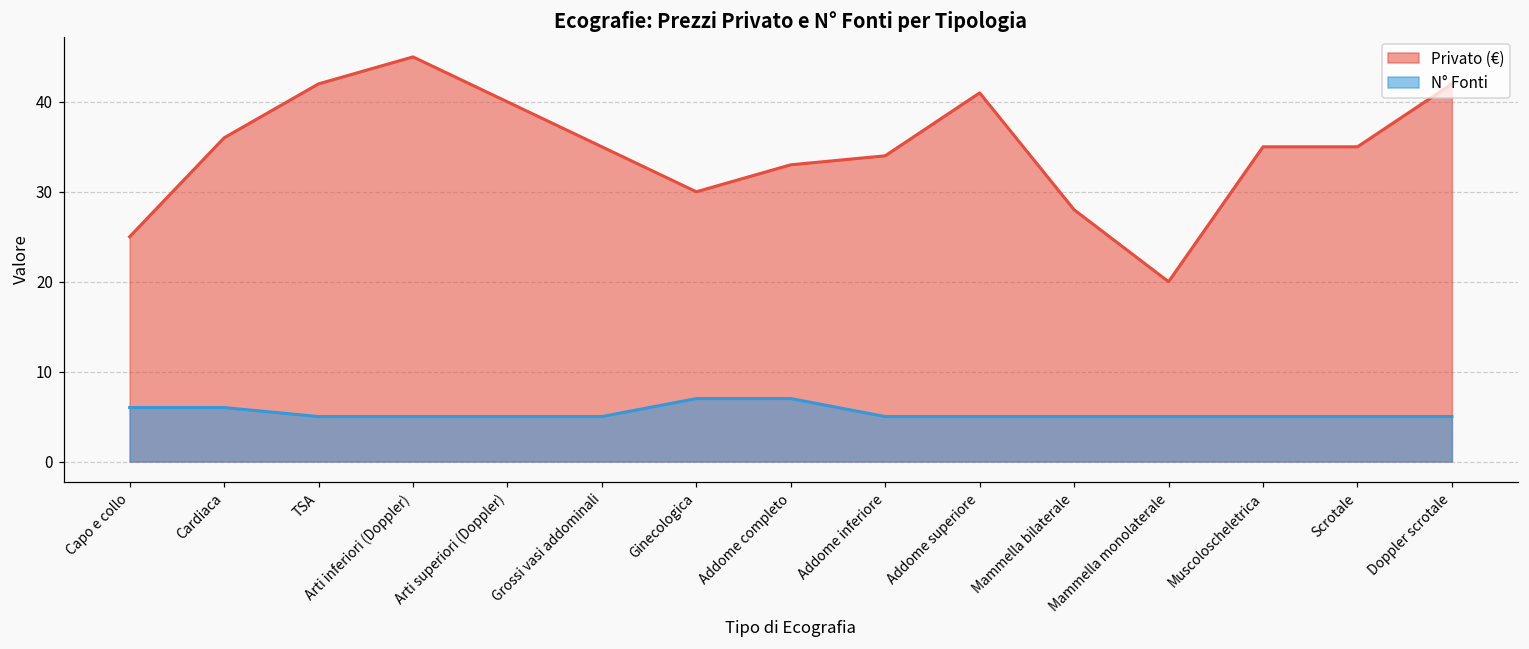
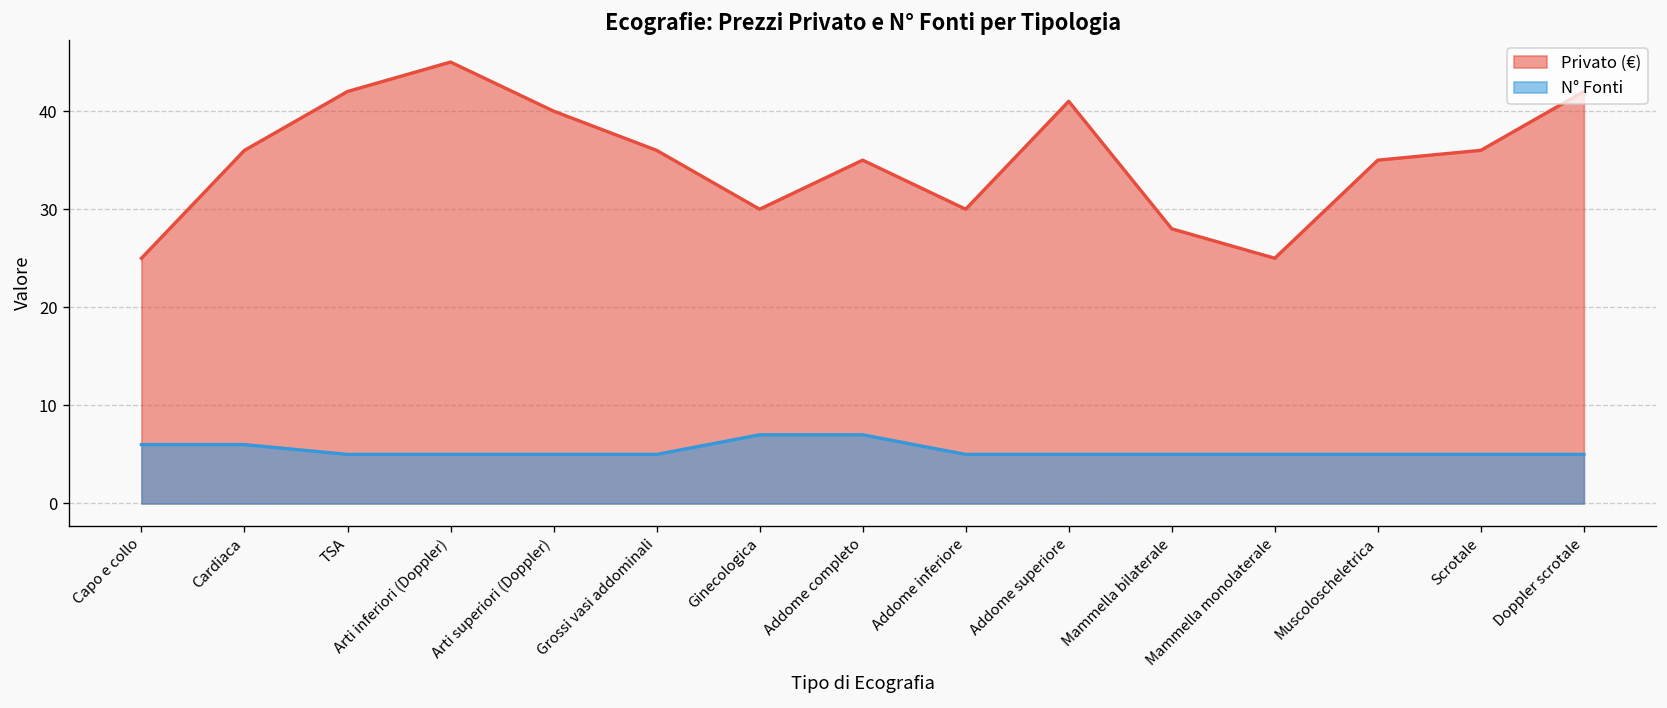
Privato (€), Grossi vasi addominali: 35 -> 36
Privato (€), Addome completo: 33 -> 35
Privato (€), Addome inferiore: 34 -> 30
Privato (€), Mammella monolaterale: 20 -> 25
Privato (€), Scrotale: 35 -> 36
